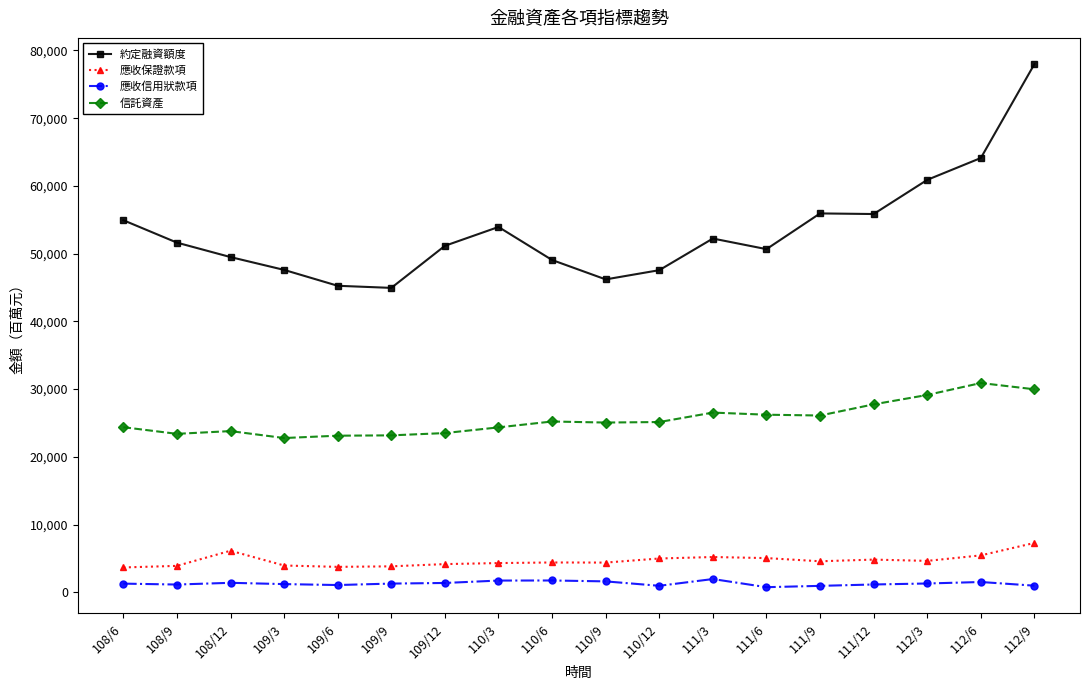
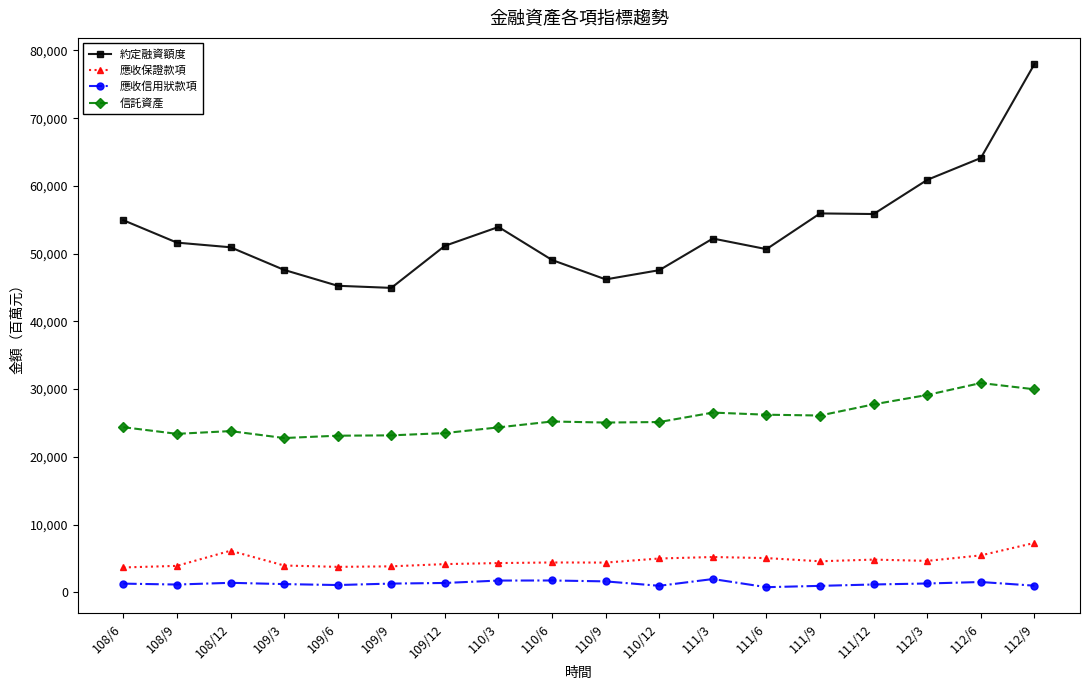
約定融資額度, 108/12: 49,000 -> 51,000
